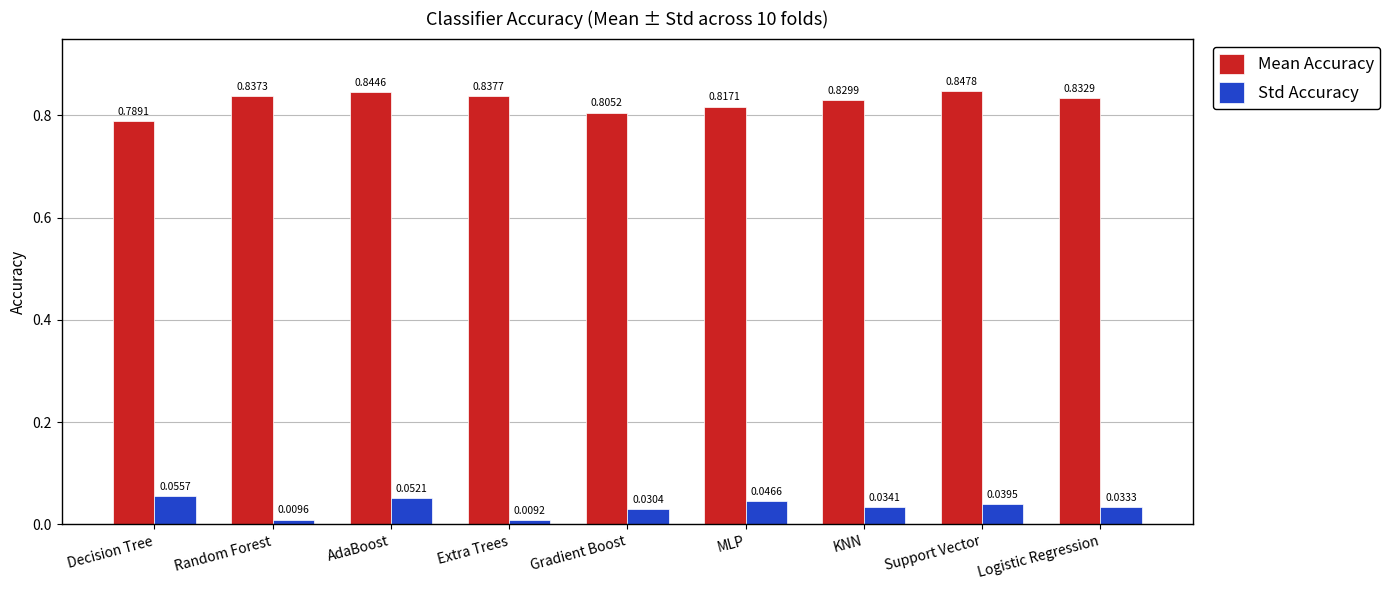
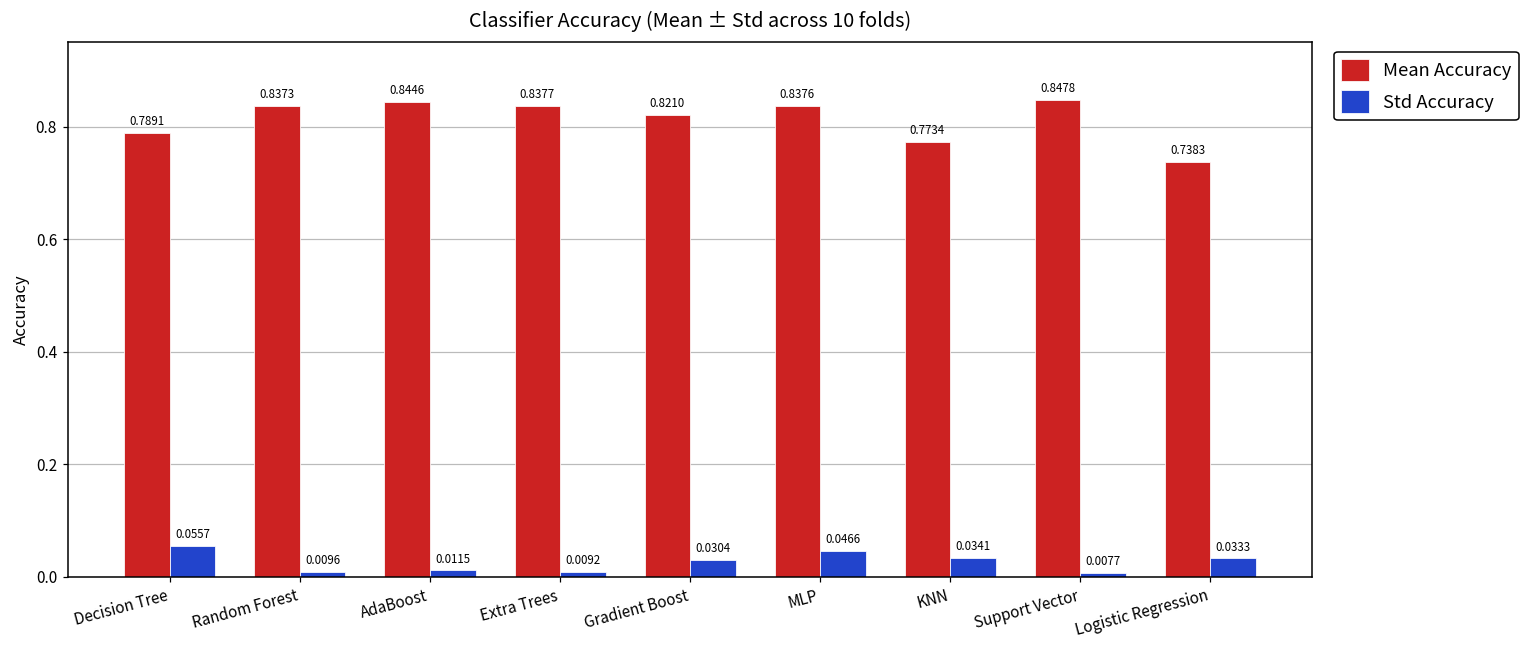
Std Accuracy, AdaBoost: 0.0521 -> 0.0115
Mean Accuracy, Gradient Boost: 0.8052 -> 0.8210
Mean Accuracy, MLP: 0.8171 -> 0.8376
Mean Accuracy, KNN: 0.8299 -> 0.7734
Std Accuracy, Support Vector: 0.0395 -> 0.0077
Mean Accuracy, Logistic Regression: 0.8329 -> 0.7383
